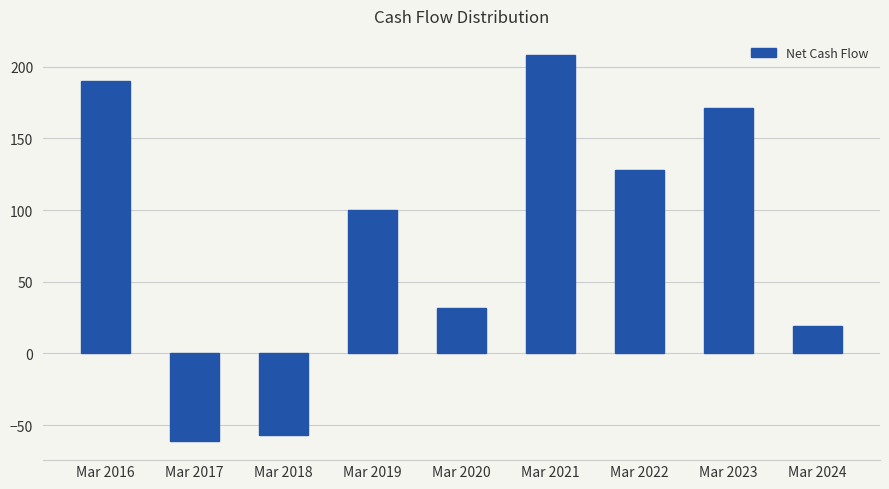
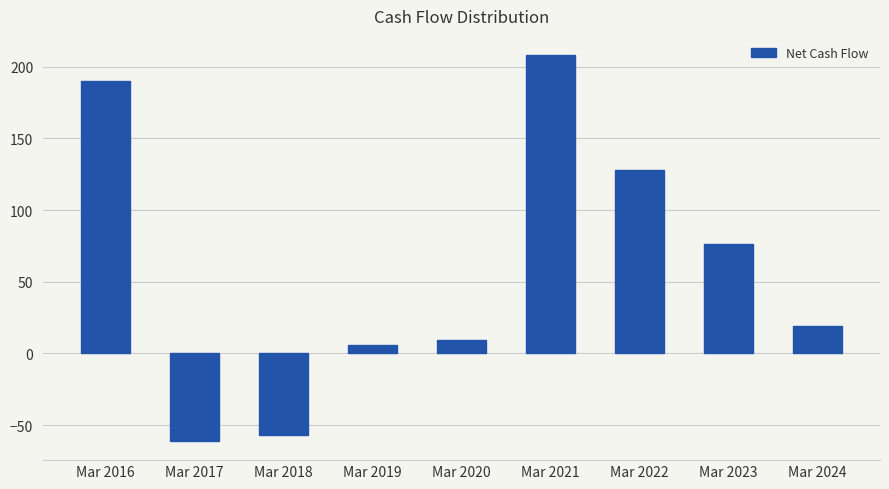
Mar 2019: 100 -> 6
Mar 2020: 32 -> 9
Mar 2023: 171 -> 76
